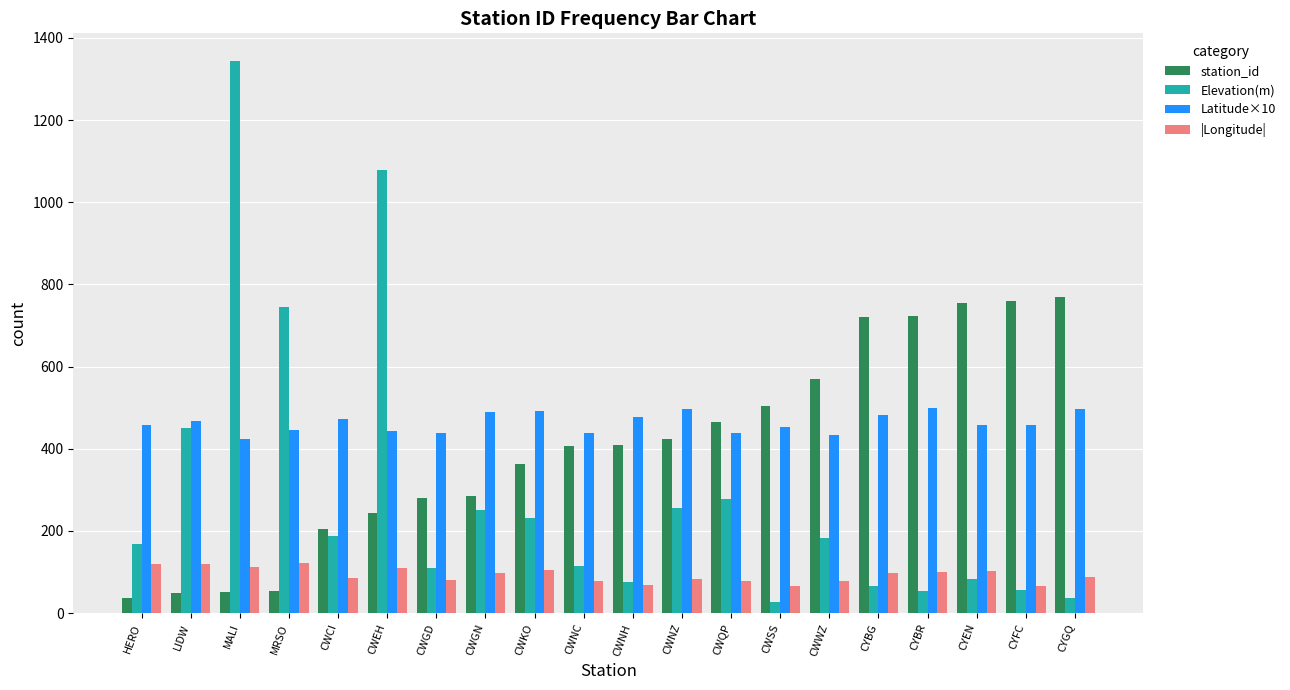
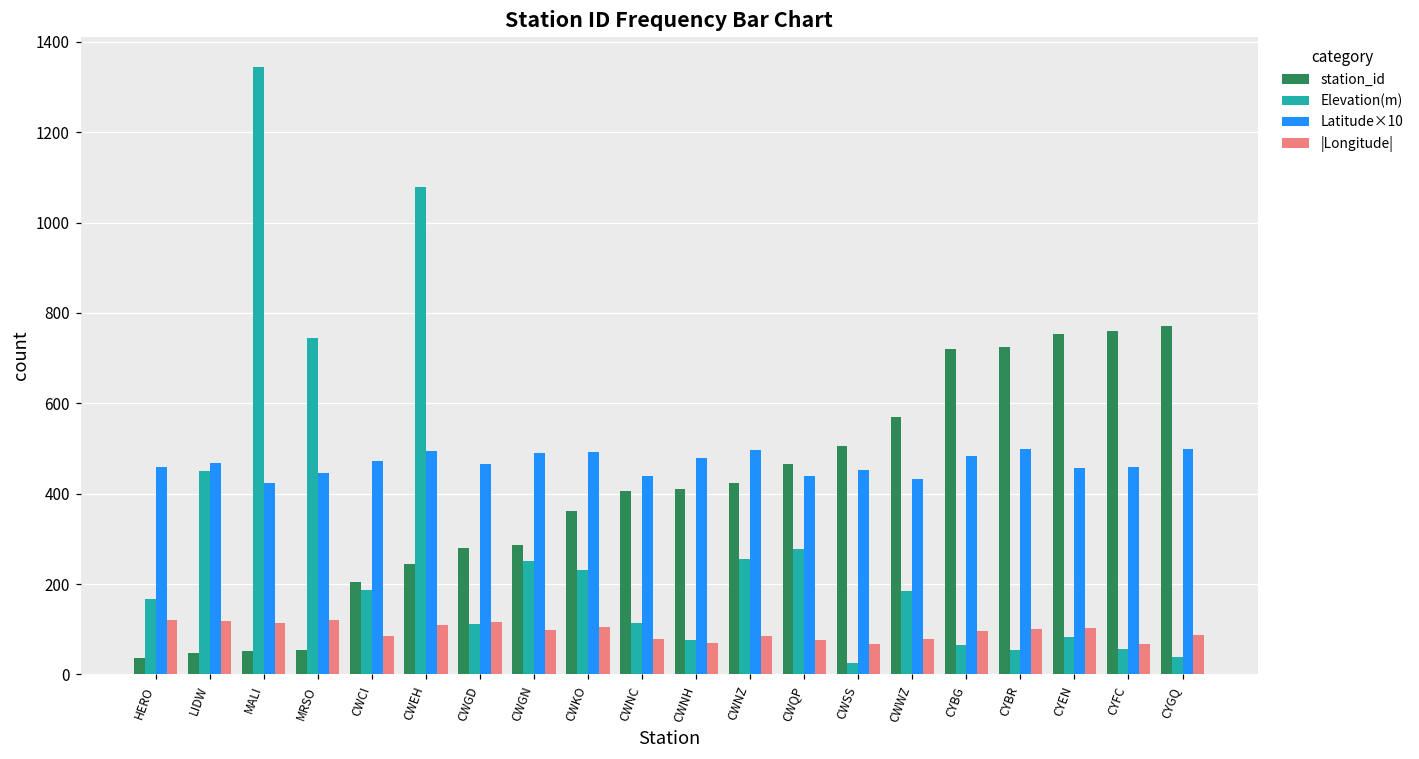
Latitude×10, CWEH: 440 -> 490
Latitude×10, CWGD: 440 -> 470
|Longitude|, CWGD: 80 -> 120
